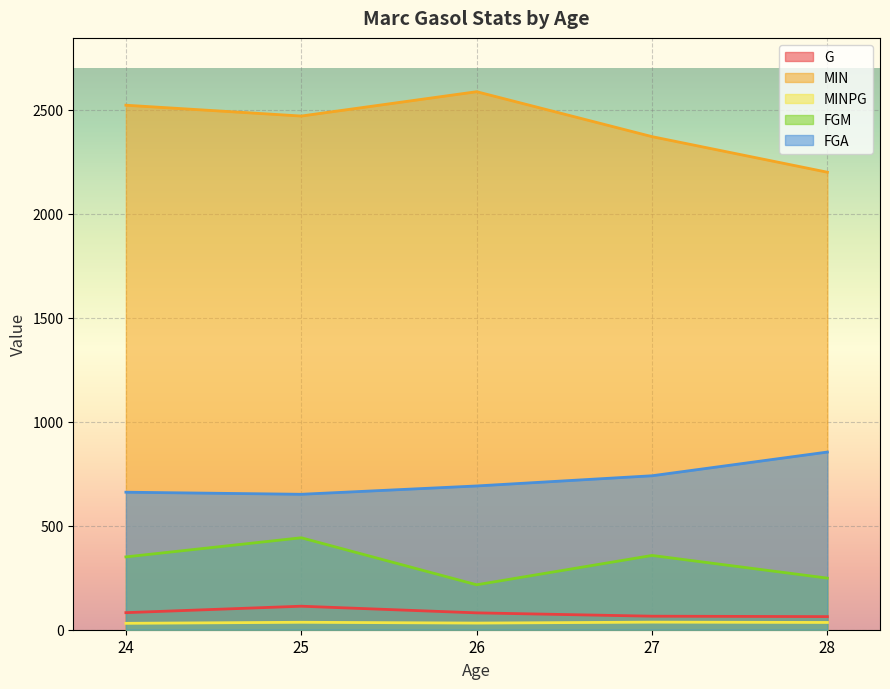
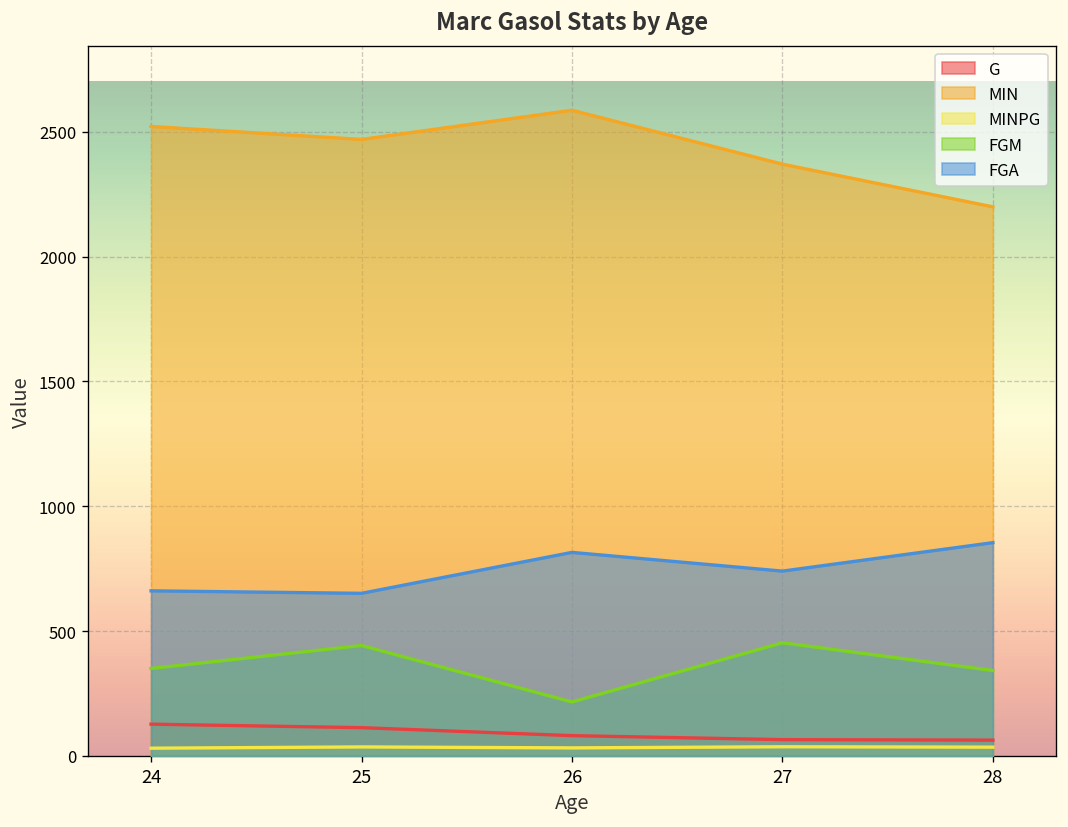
G, 24: 80 -> 130
FGA, 26: 690 -> 820
FGM, 27: 360 -> 450
FGM, 28: 250 -> 340
